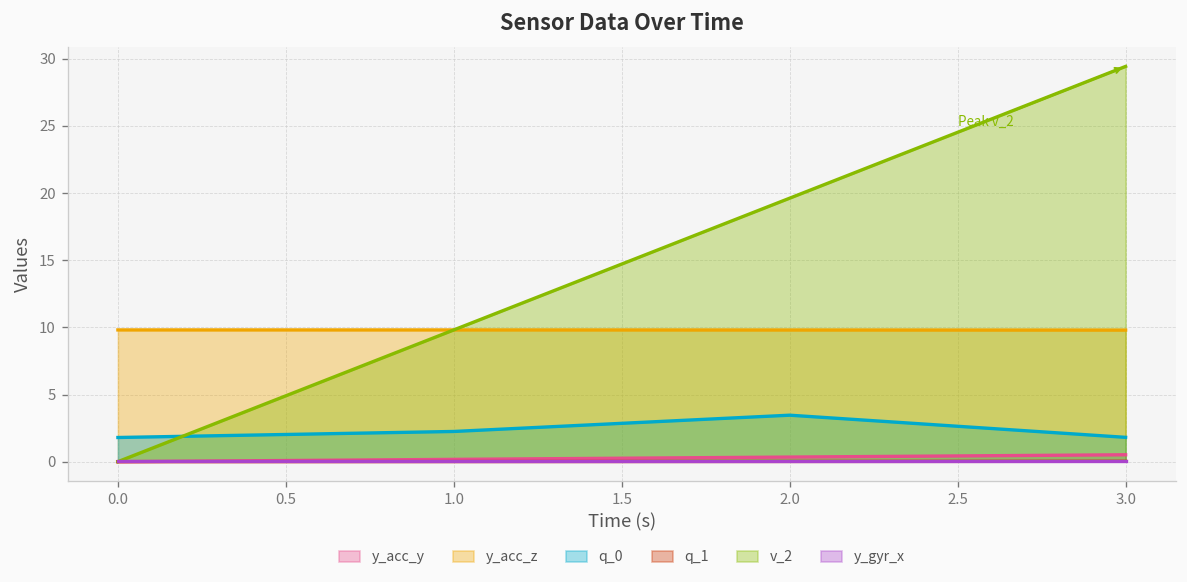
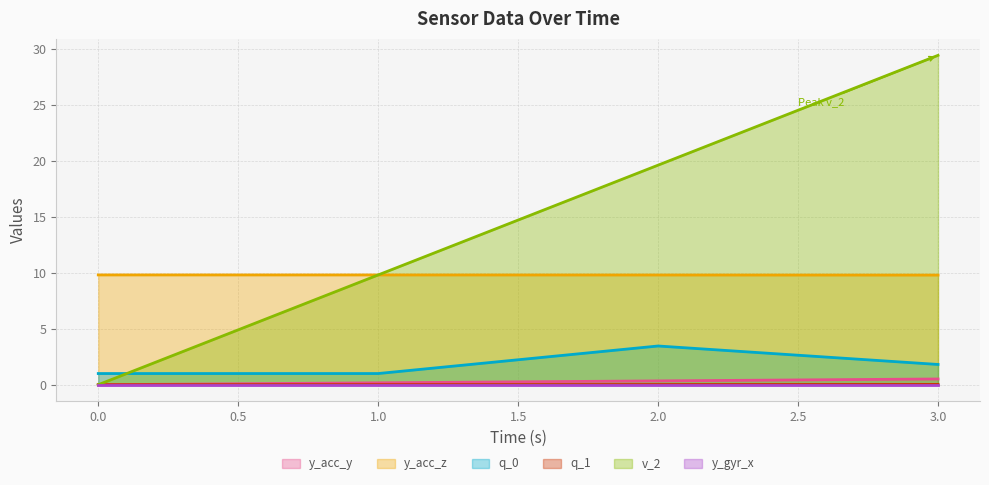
q_0, 0.0: 1.8 -> 1.0
q_0, 1.0: 2.2 -> 1.0
